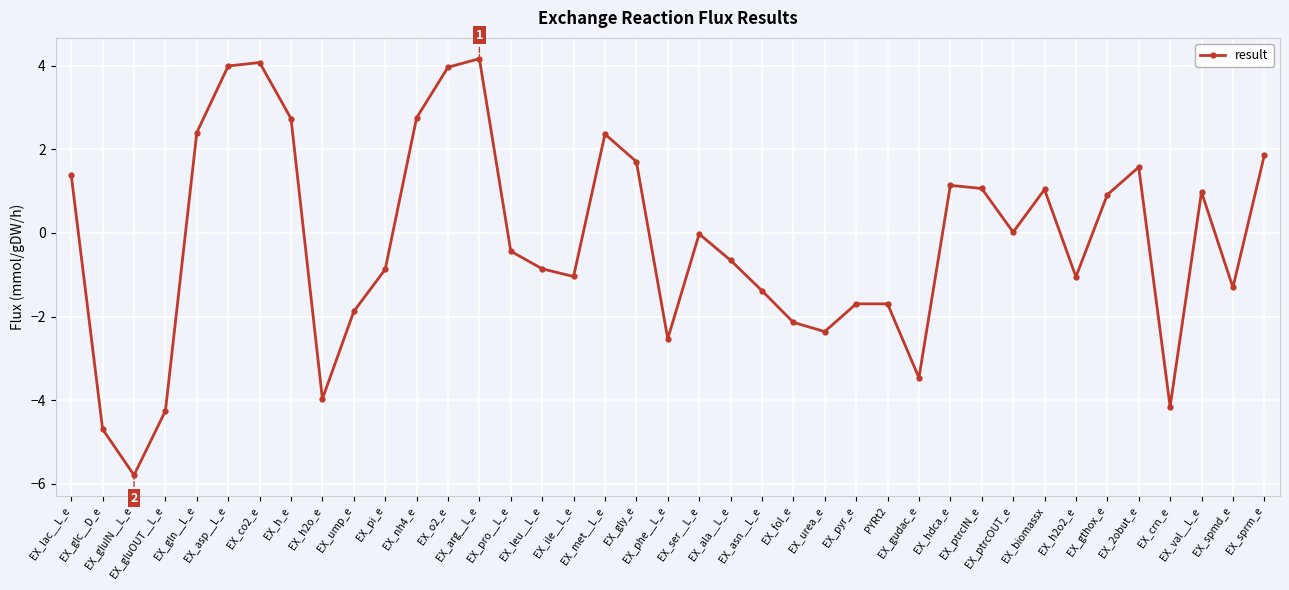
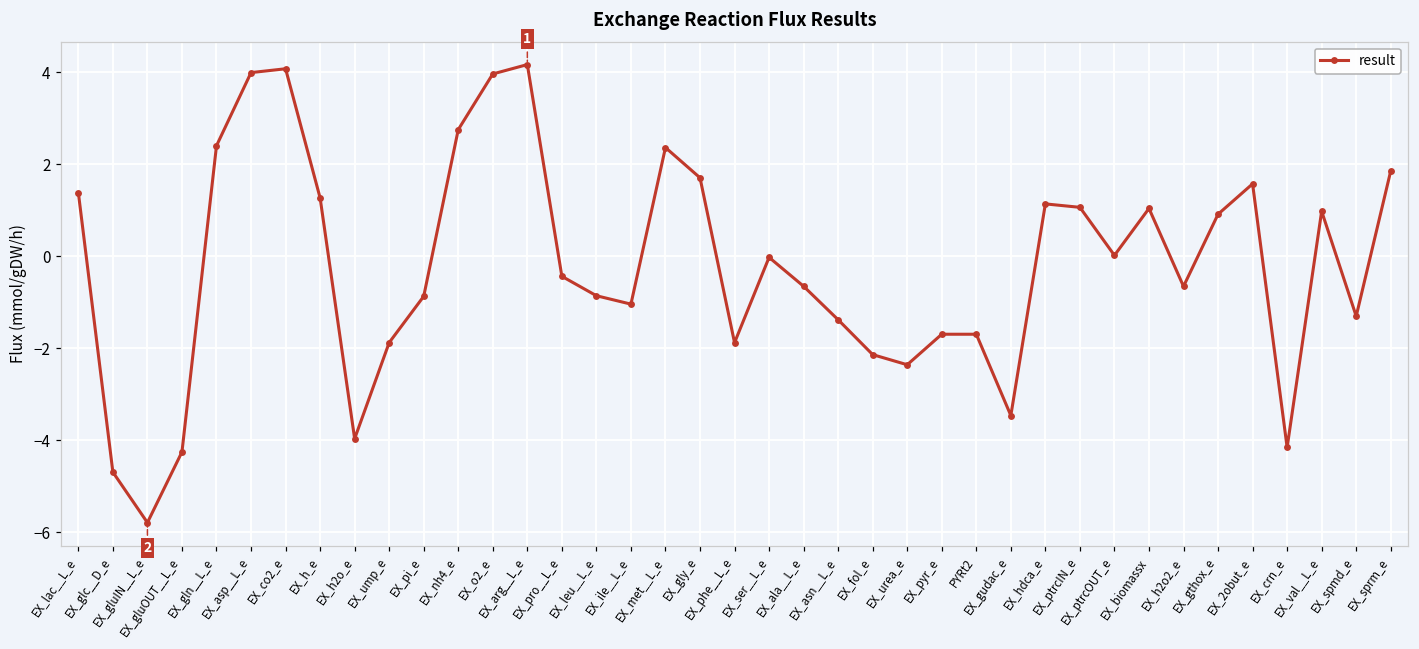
EX_h_e: 2.7 -> 1.3
EX_phe__L_e: -2.5 -> -1.9
EX_h2o2_e: -1.0 -> -0.7
